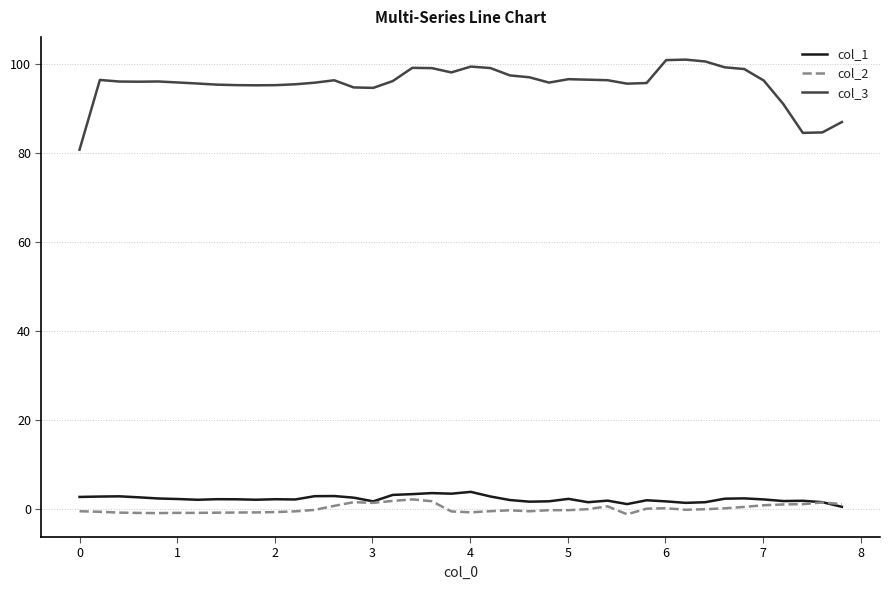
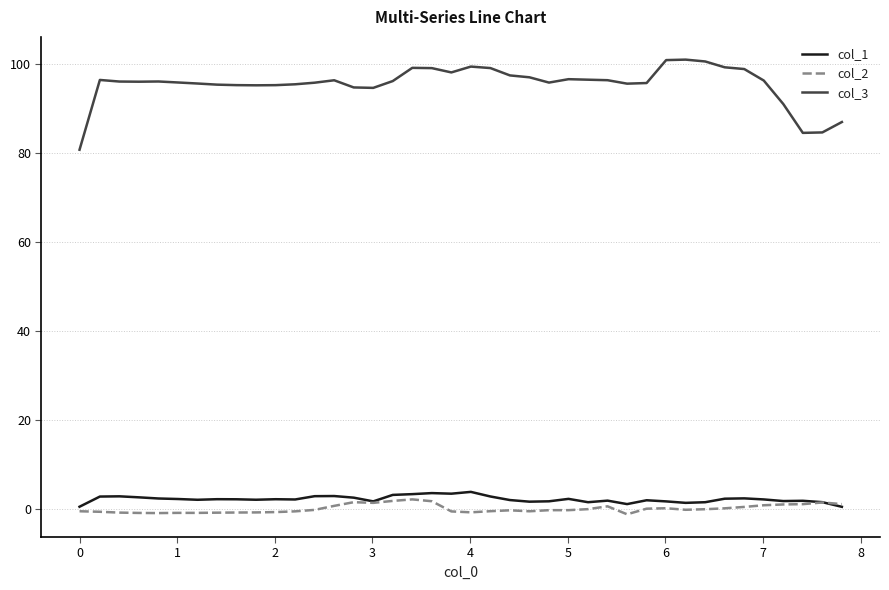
col_1, 0: 3 -> 0
